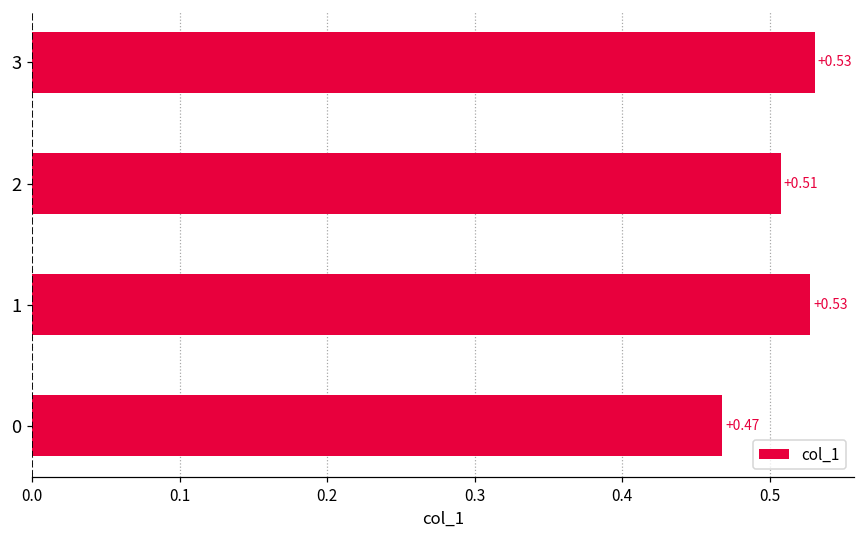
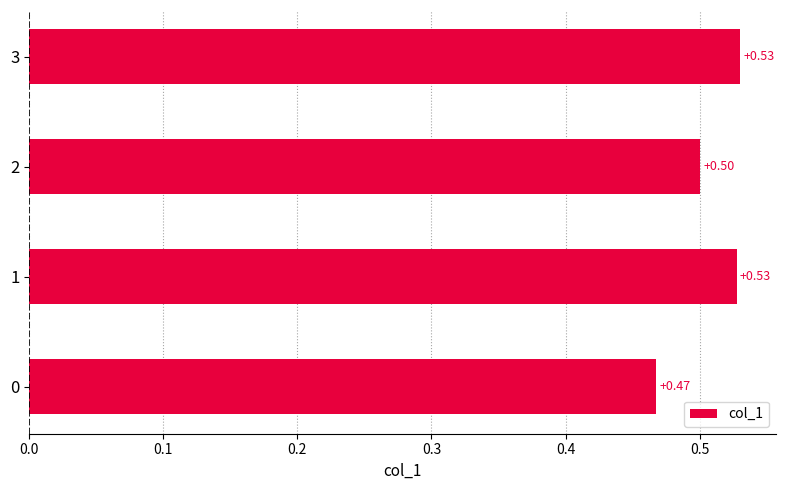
2: +0.51 -> +0.50
